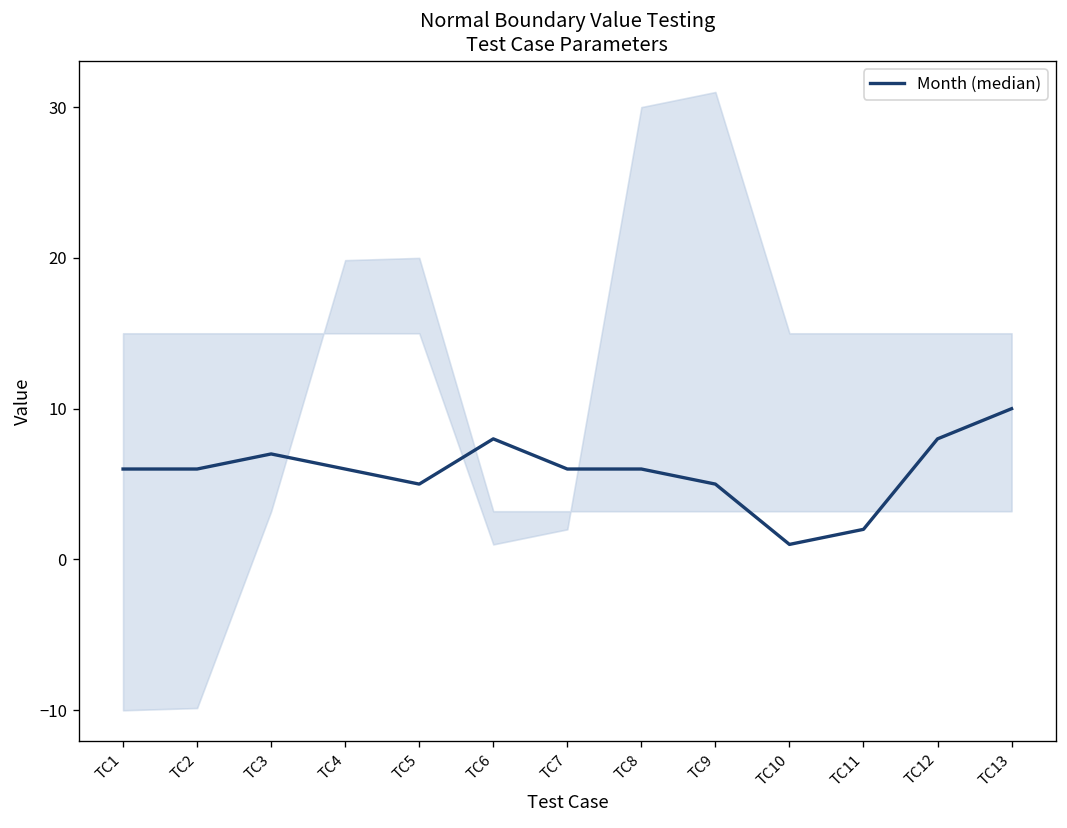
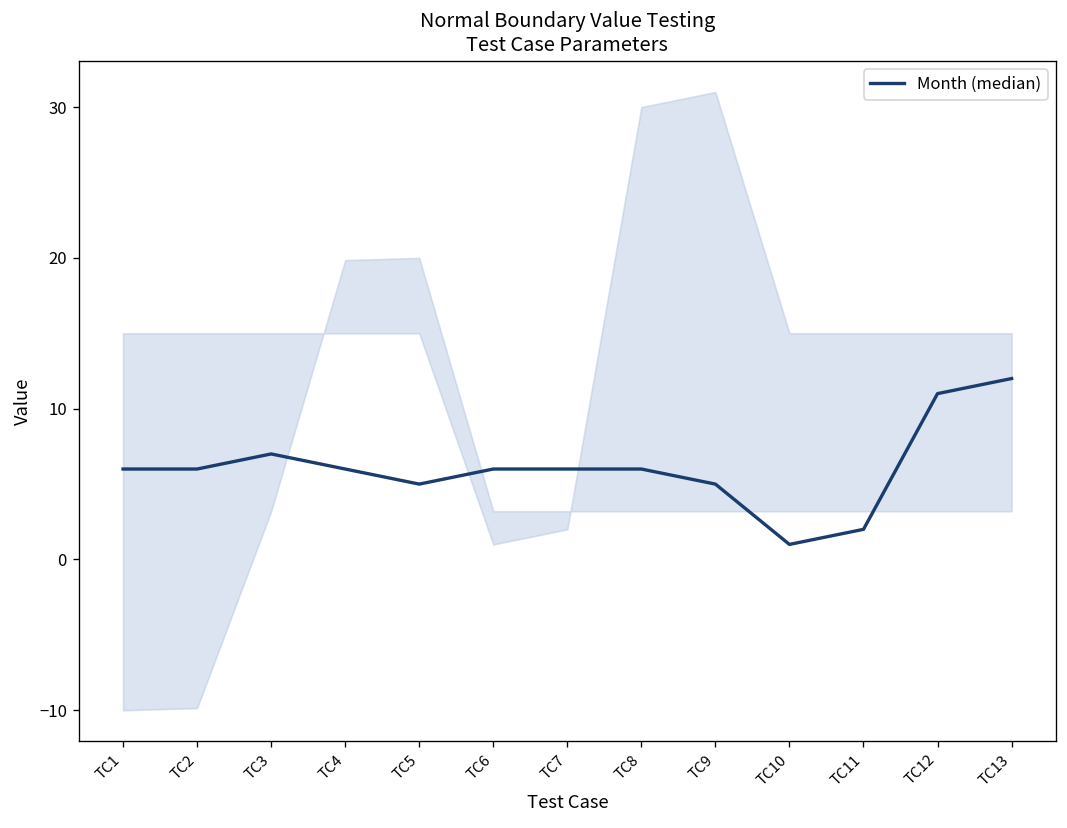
Month (median), TC6: 8 -> 6
Month (median), TC12: 8 -> 11
Month (median), TC13: 10 -> 12
